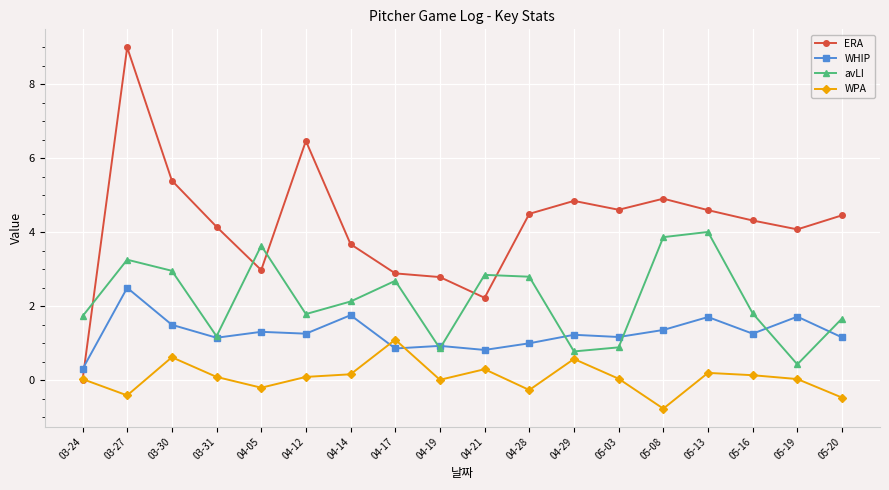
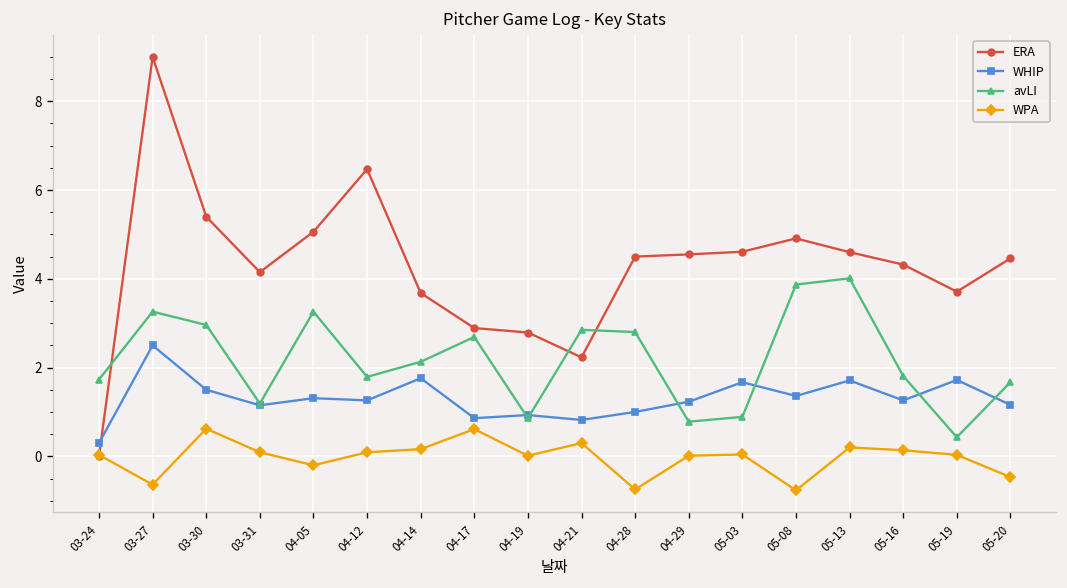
WPA, 03-27: -0.4 -> -0.6
ERA, 04-05: 3.0 -> 5.1
avLI, 04-05: 3.6 -> 3.3
WPA, 04-17: 1.1 -> 0.6
WPA, 04-28: -0.3 -> -0.7
ERA, 04-29: 4.9 -> 4.6
WPA, 04-29: 0.6 -> 0.0
WHIP, 05-03: 1.2 -> 1.7
ERA, 05-19: 4.1 -> 3.7
